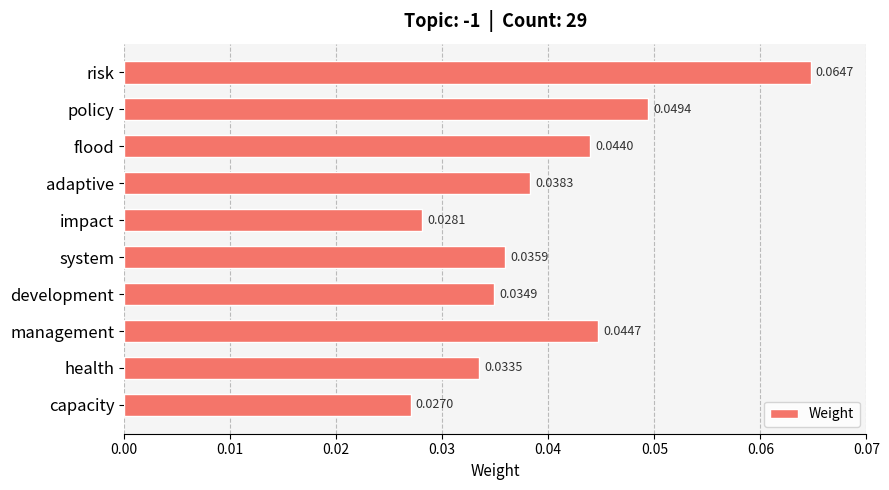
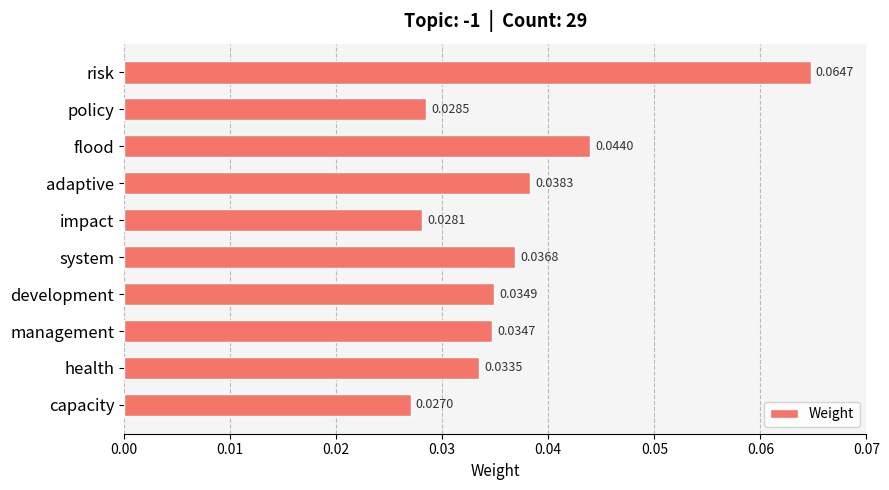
policy: 0.0494 -> 0.0285
system: 0.0359 -> 0.0368
management: 0.0447 -> 0.0347
